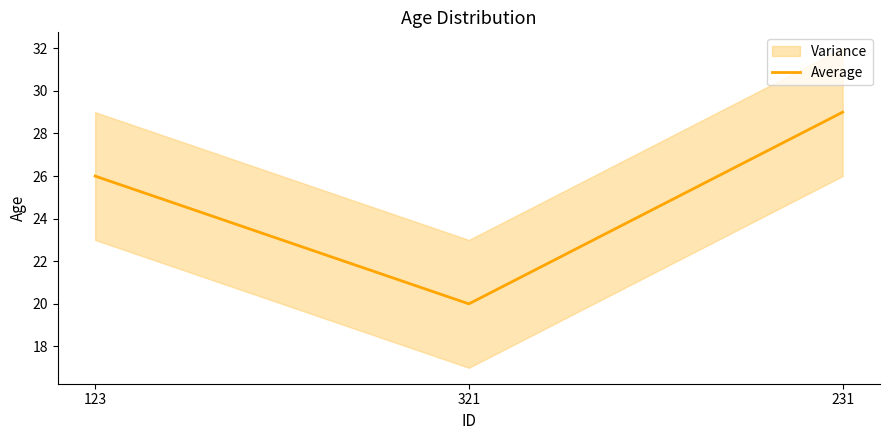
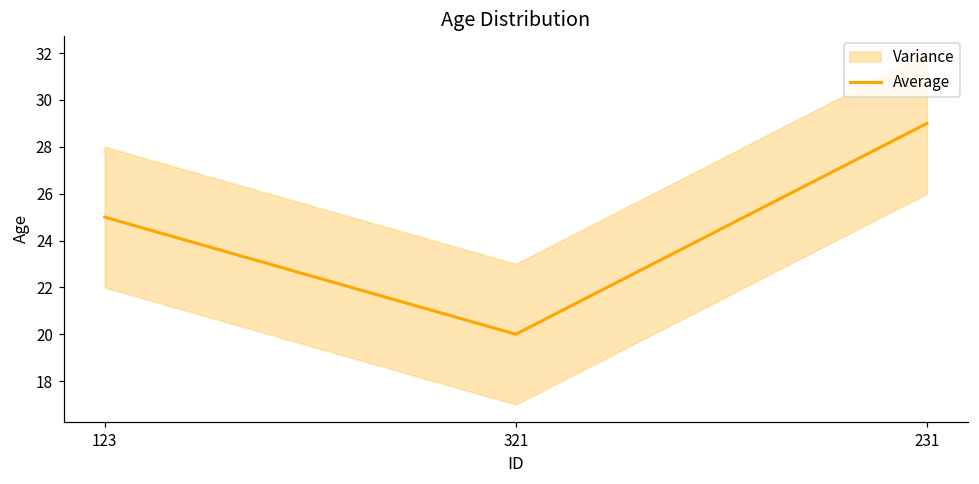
Average, 123: 26 -> 25
